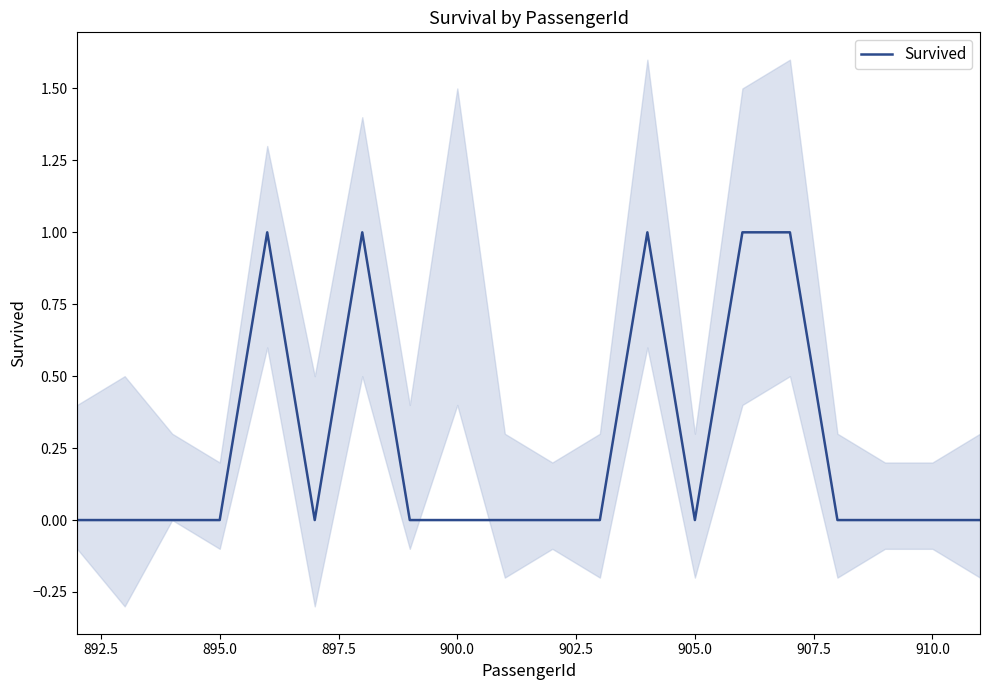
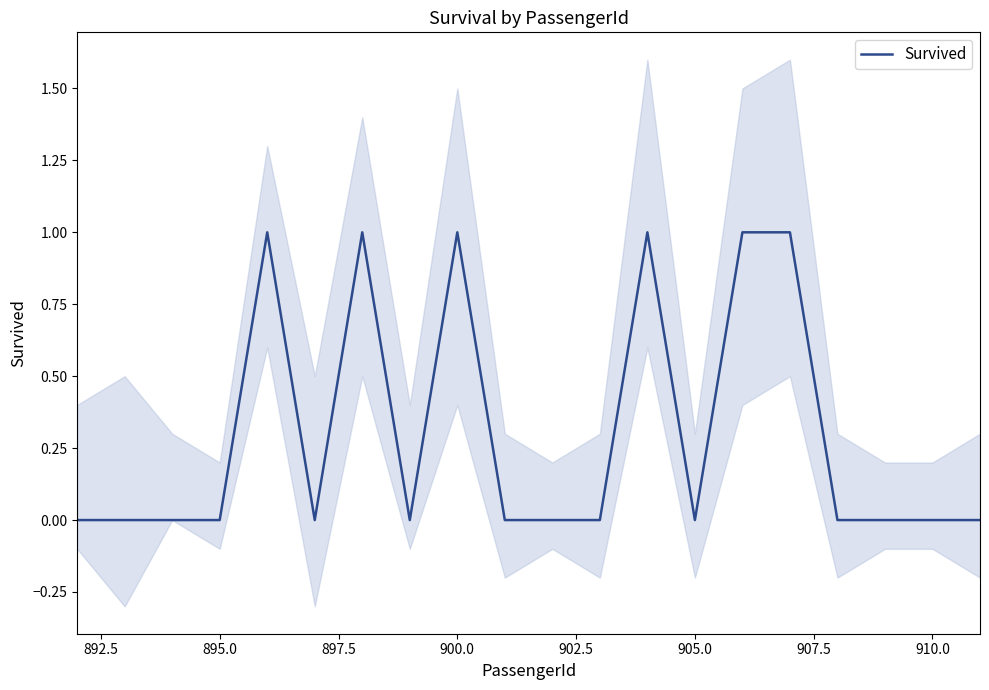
Survived, 900.0: 0 -> 1
